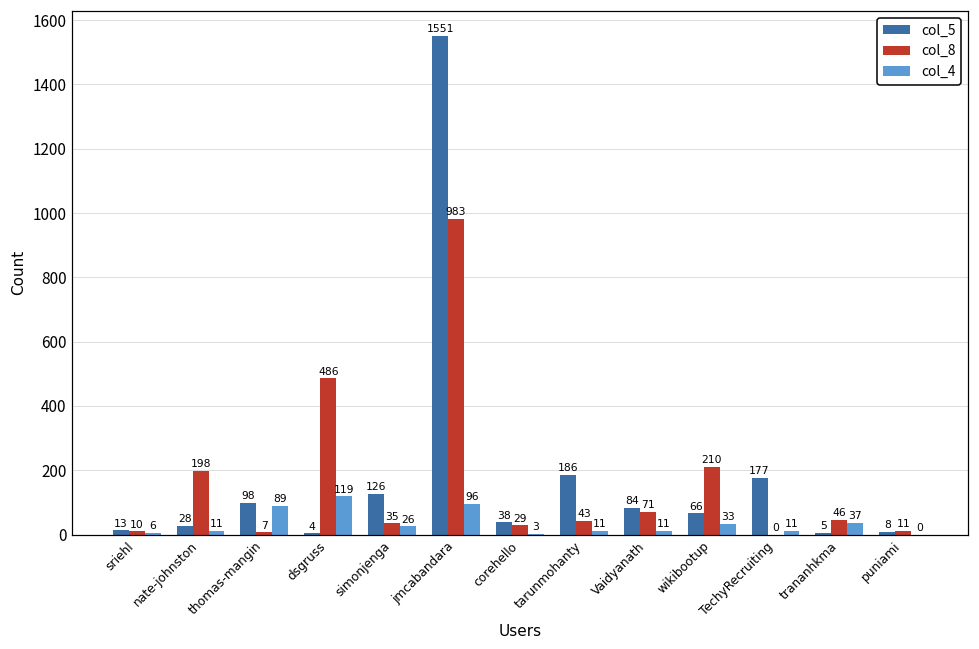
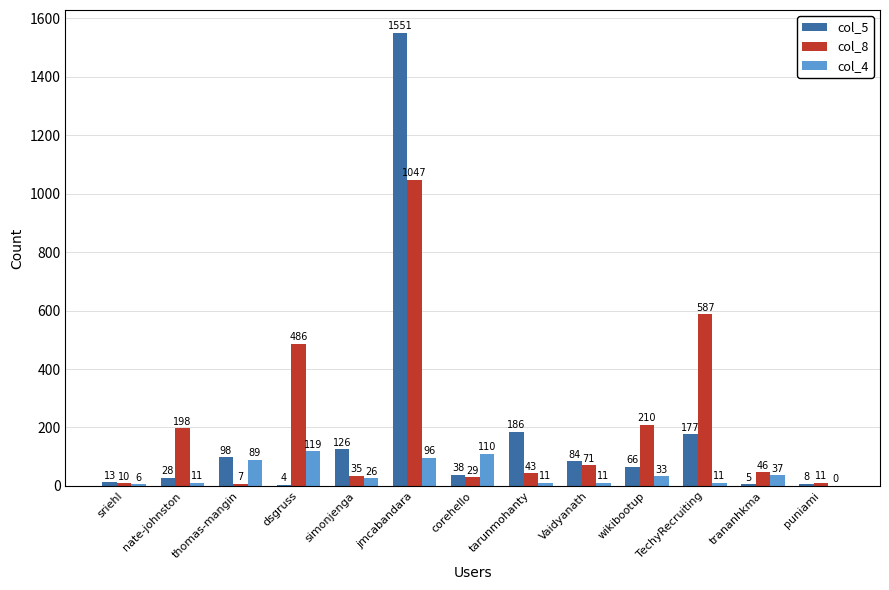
col_8, jmcabandara: 983 -> 1047
col_4, corehello: 3 -> 110
col_8, TechyRecruiting: 0 -> 587
